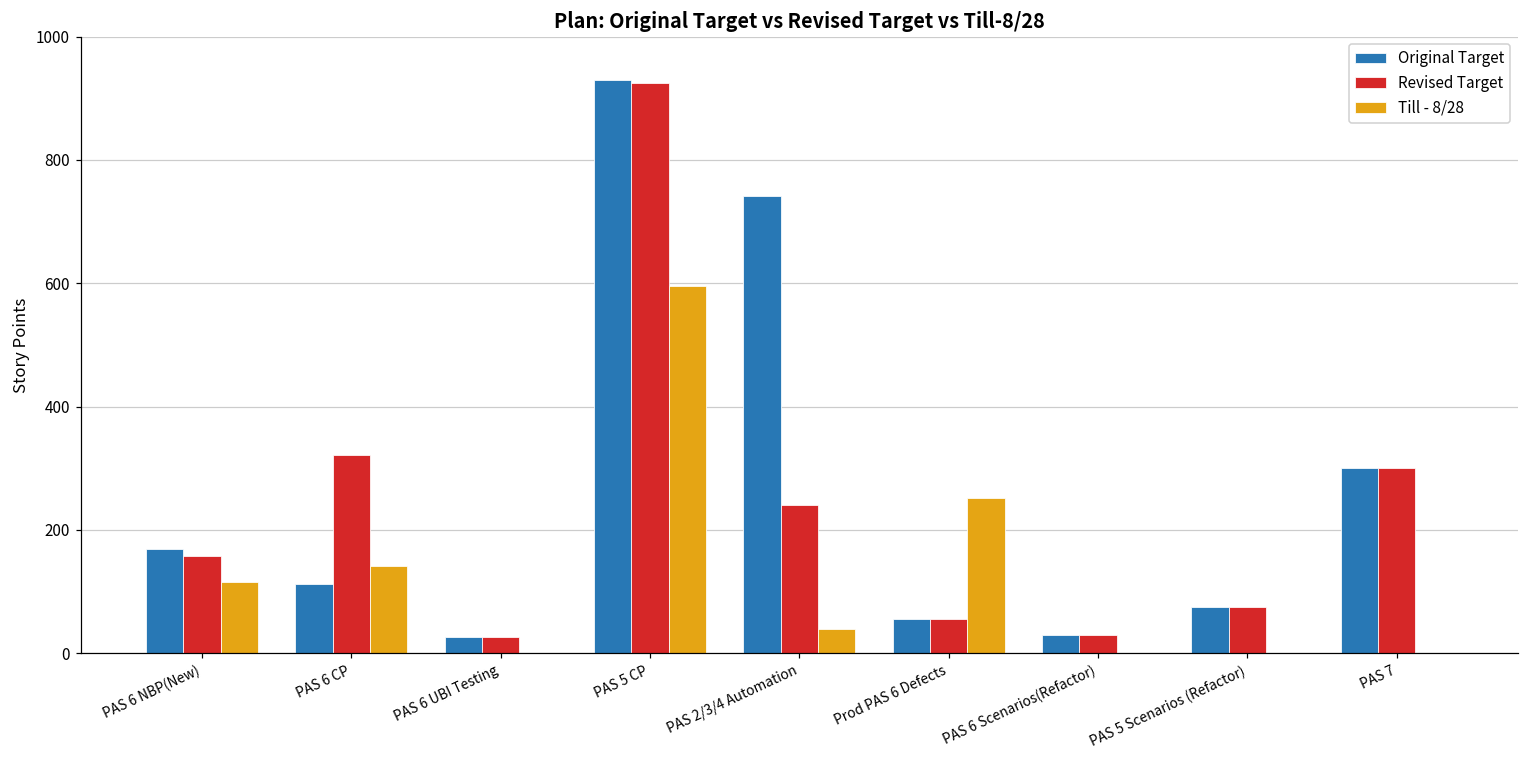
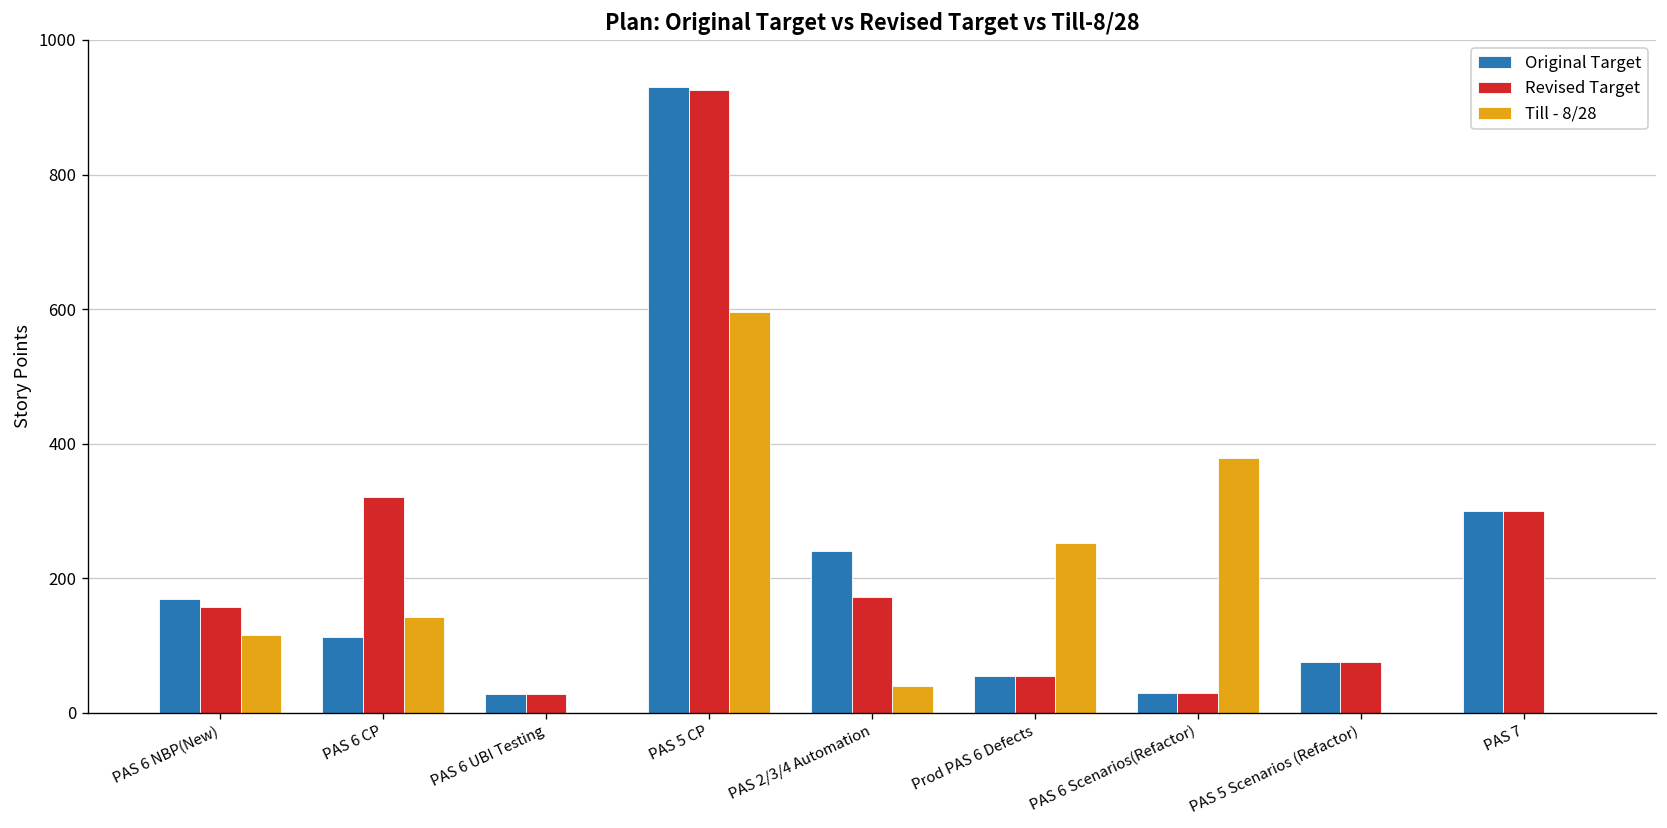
Original Target, PAS 2/3/4 Automation: 740 -> 240
Revised Target, PAS 2/3/4 Automation: 240 -> 170
Till - 8/28, PAS 6 Scenarios(Refactor): 0 -> 380
